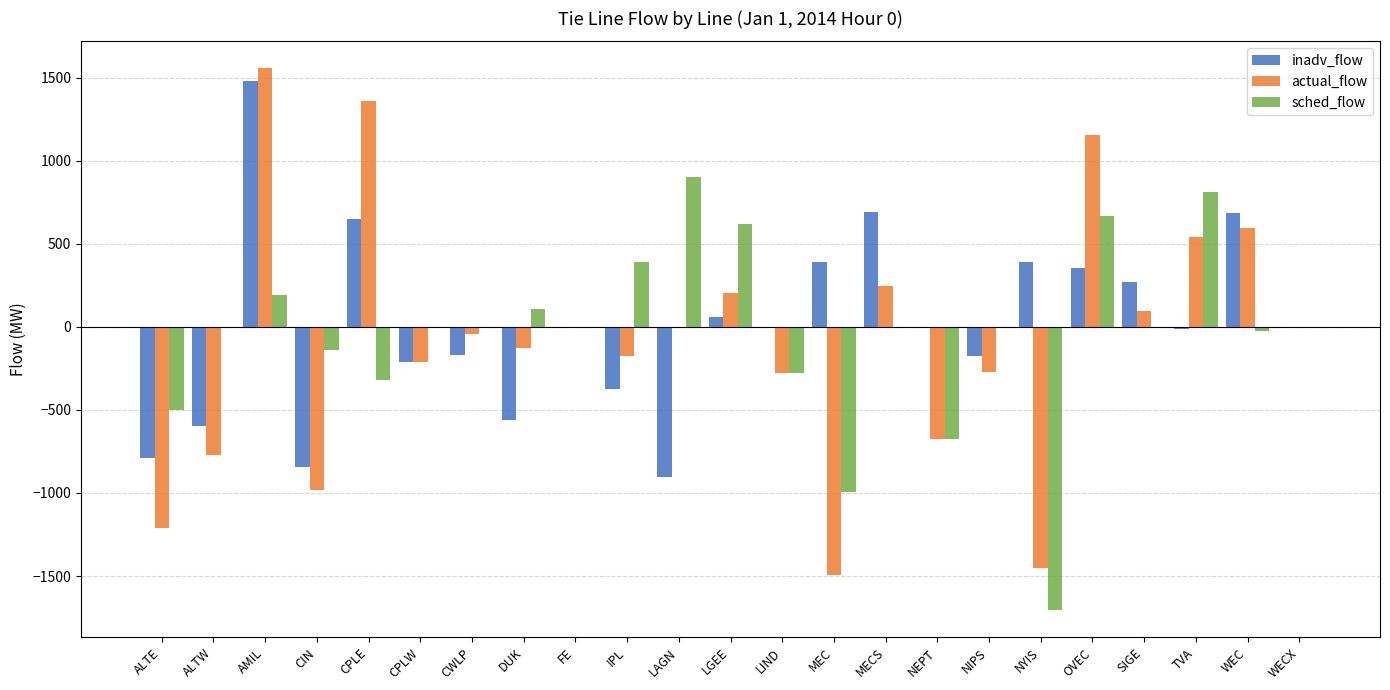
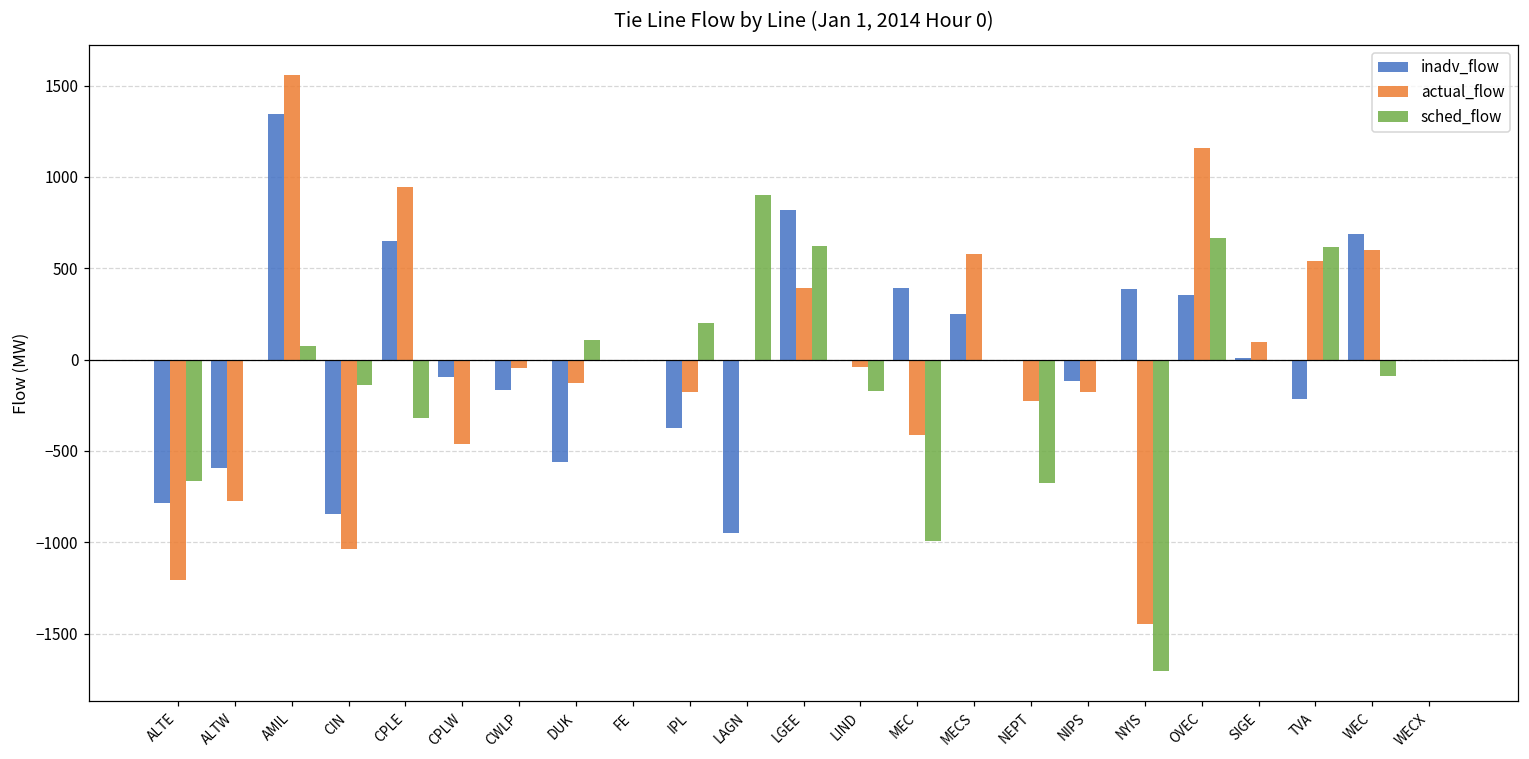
sched_flow, ALTE: -500 -> -670
inadv_flow, AMIL: 1480 -> 1350
sched_flow, AMIL: 190 -> 70
actual_flow, CIN: -980 -> -1040
actual_flow, CPLE: 1360 -> 950
inadv_flow, CPLW: -210 -> -100
actual_flow, CPLW: -210 -> -460
sched_flow, IPL: 390 -> 200
inadv_flow, LAGN: -900 -> -950
inadv_flow, LGEE: 60 -> 820
actual_flow, LGEE: 200 -> 390
actual_flow, LIND: -280 -> -40
sched_flow, LIND: -280 -> -170
actual_flow, MEC: -1500 -> -410
inadv_flow, MECS: 690 -> 250
actual_flow, MECS: 250 -> 580
actual_flow, NEPT: -670 -> -220
inadv_flow, NIPS: -180 -> -120
actual_flow, NIPS: -270 -> -180
inadv_flow, SIGE: 270 -> 10
inadv_flow, TVA: -20 -> -220
sched_flow, TVA: 810 -> 620
sched_flow, WEC: -30 -> -90
